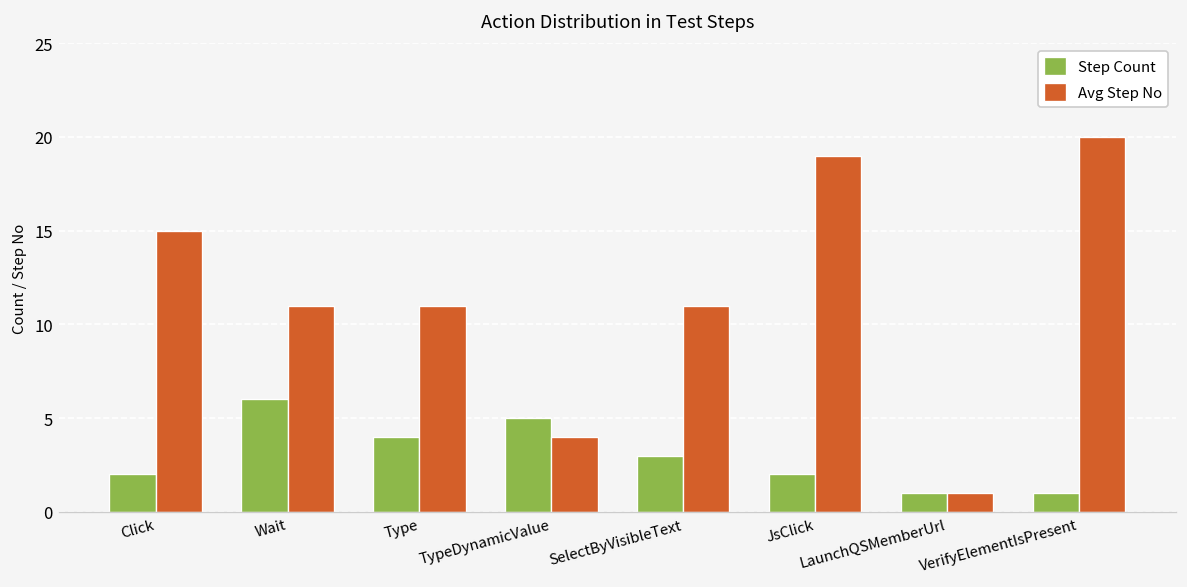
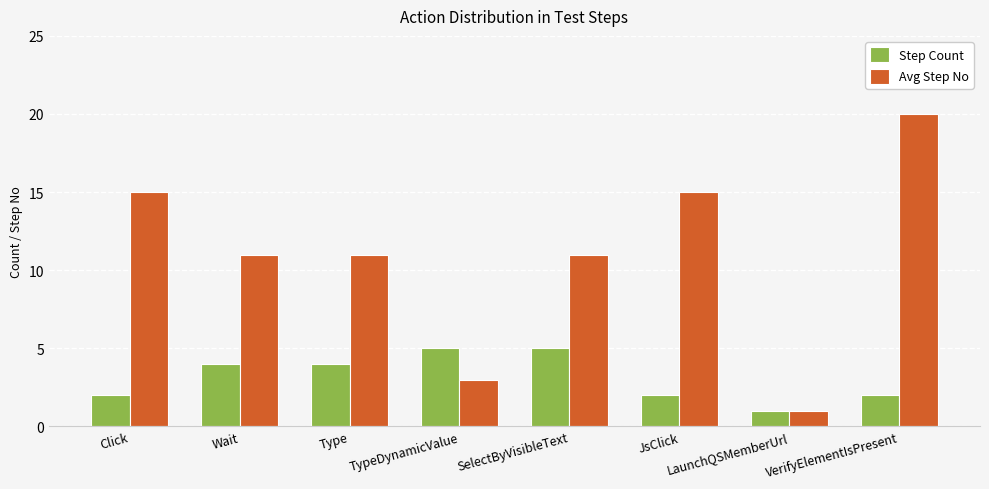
Step Count, Wait: 6 -> 4
Avg Step No, TypeDynamicValue: 4 -> 3
Step Count, SelectByVisibleText: 3 -> 5
Avg Step No, JsClick: 19 -> 15
Step Count, VerifyElementIsPresent: 1 -> 2
